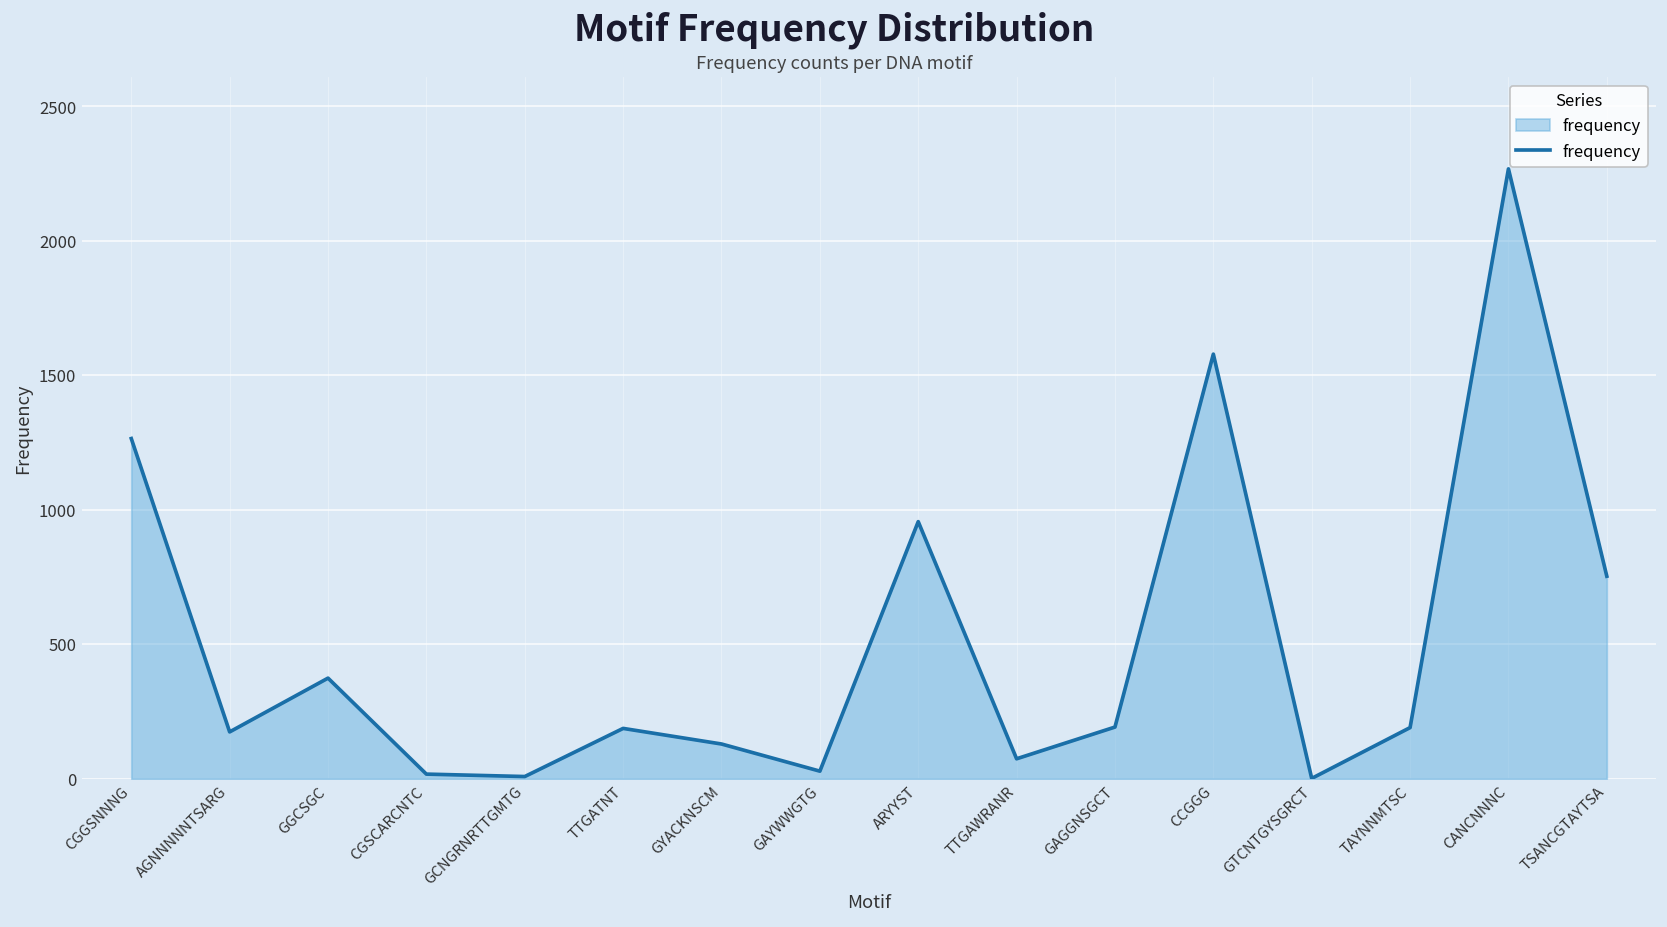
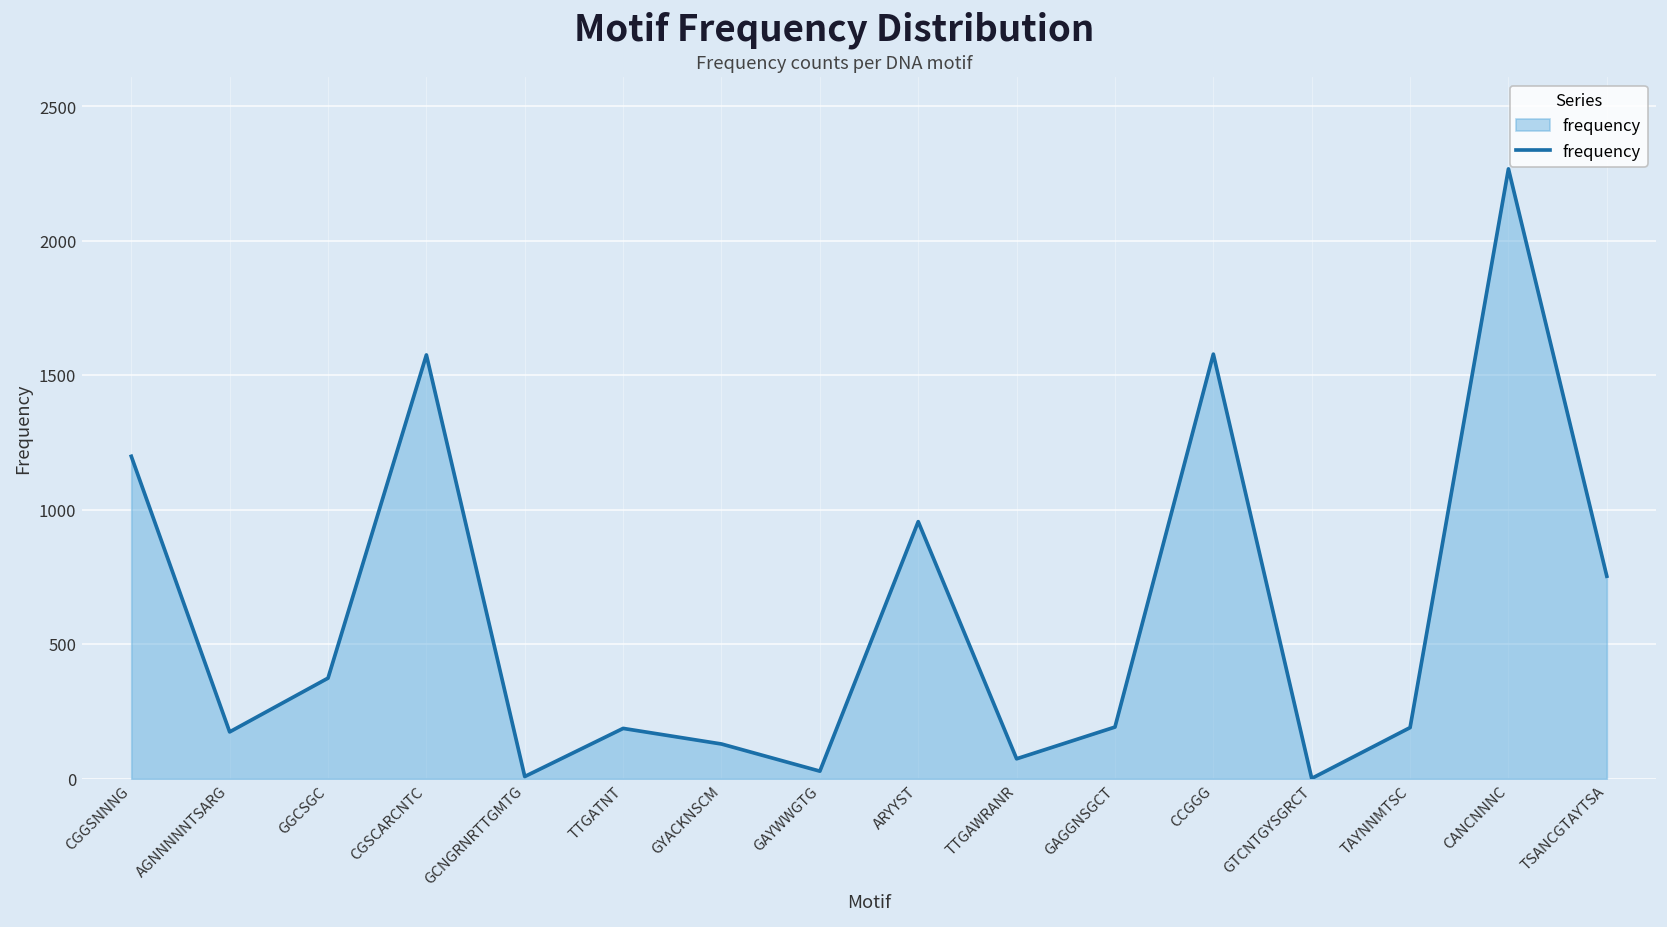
CGGSNNNG: 1270 -> 1200
CGSCARCNTC: 20 -> 1580
